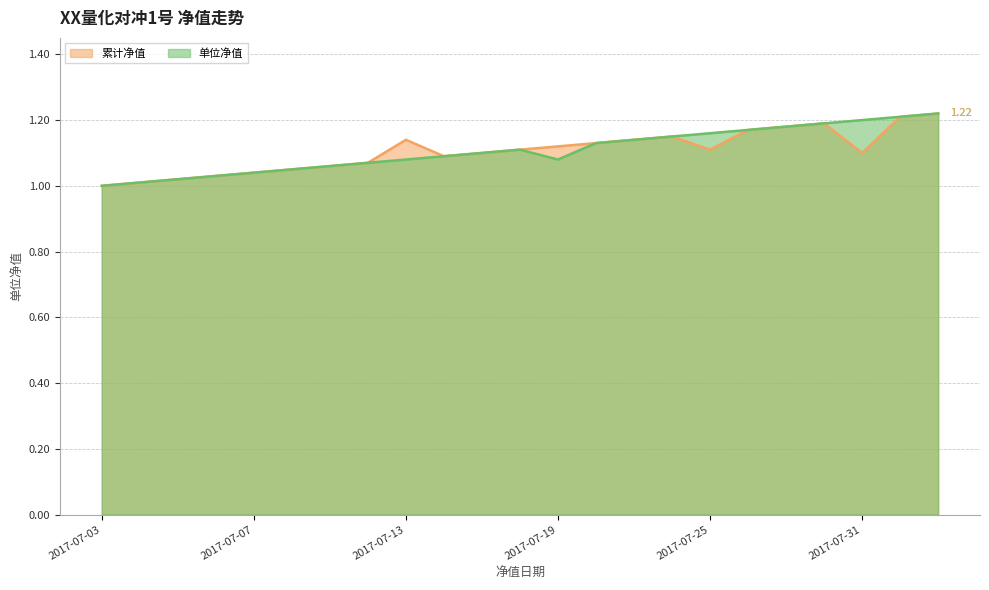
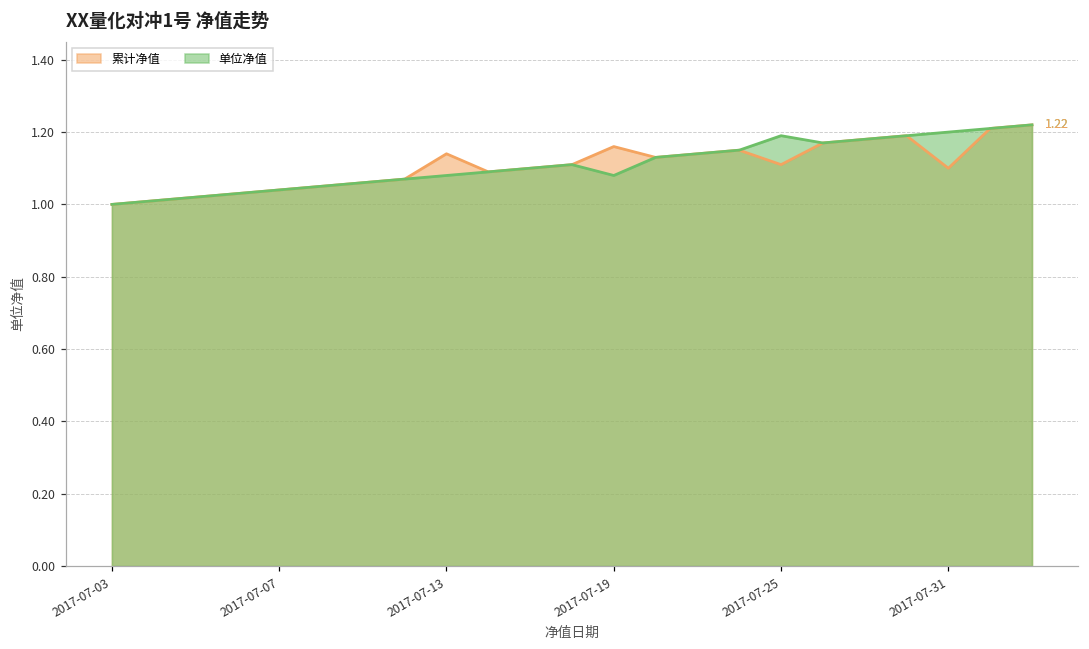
累计净值, 2017-07-19: 1.12 -> 1.16
单位净值, 2017-07-25: 1.16 -> 1.19
